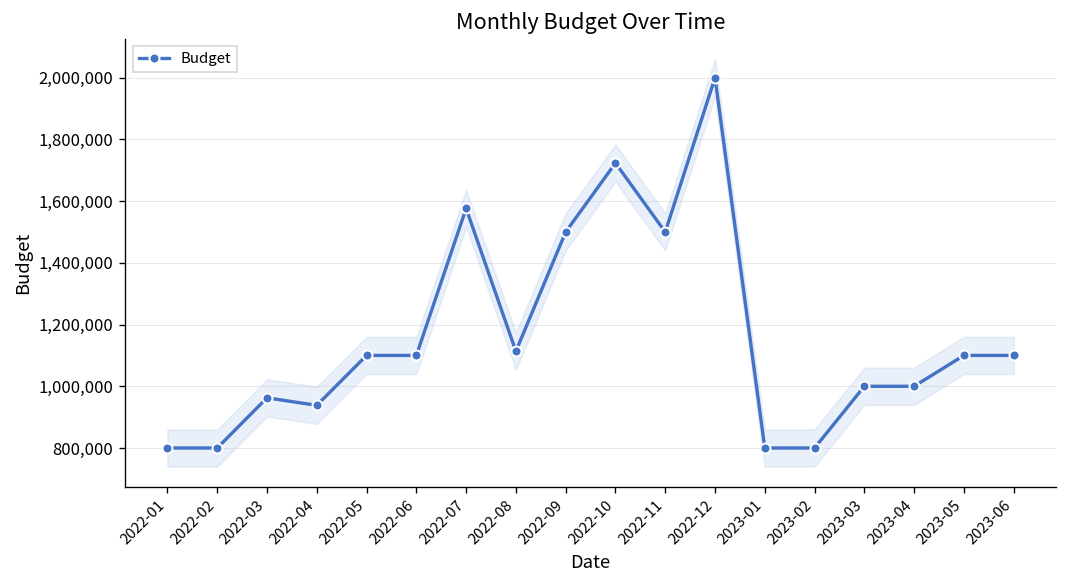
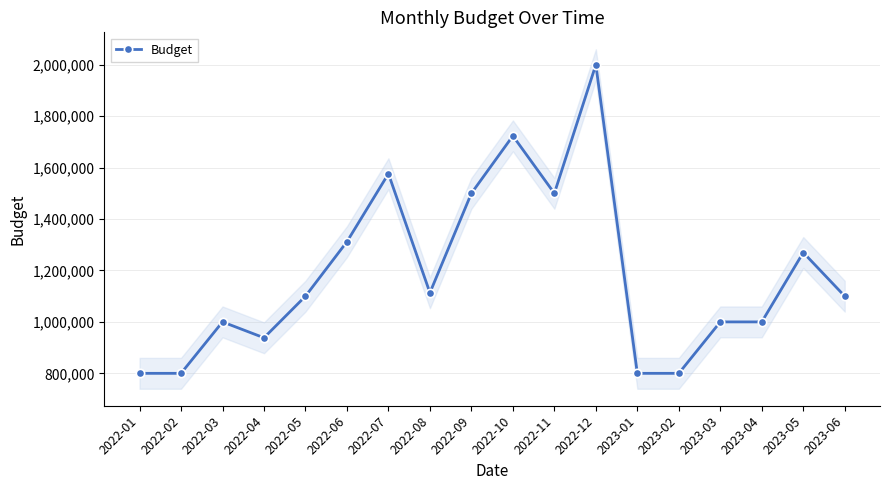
Budget, 2022-03: 960,000 -> 1,000,000
Budget, 2022-06: 1,100,000 -> 1,310,000
Budget, 2023-05: 1,100,000 -> 1,270,000
